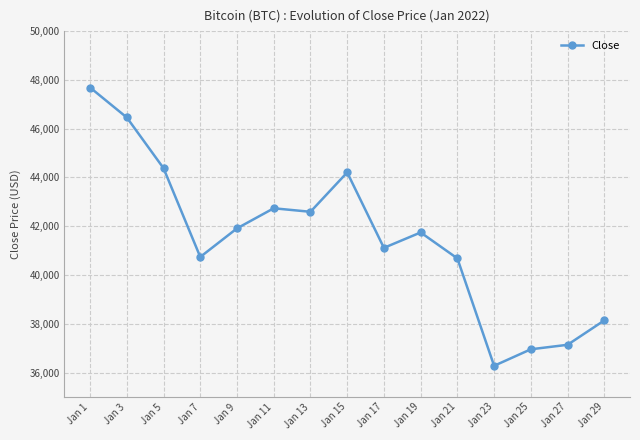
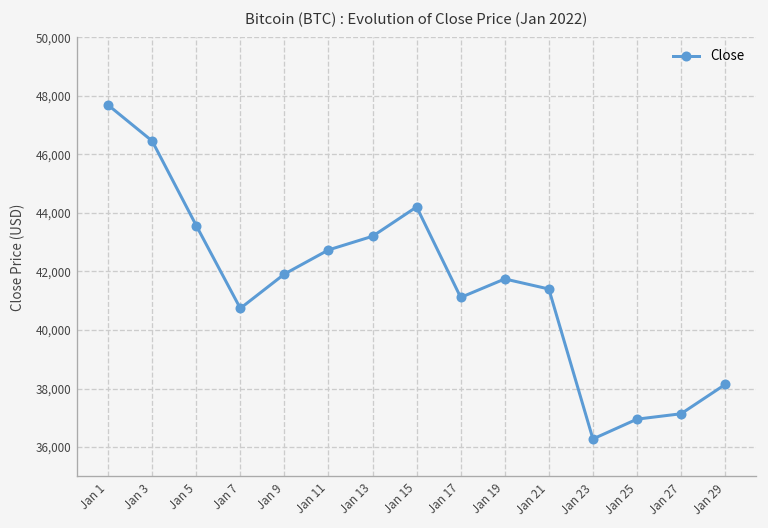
Jan 5: 44,400 -> 43,600
Jan 13: 42,600 -> 43,200
Jan 21: 40,700 -> 41,400
